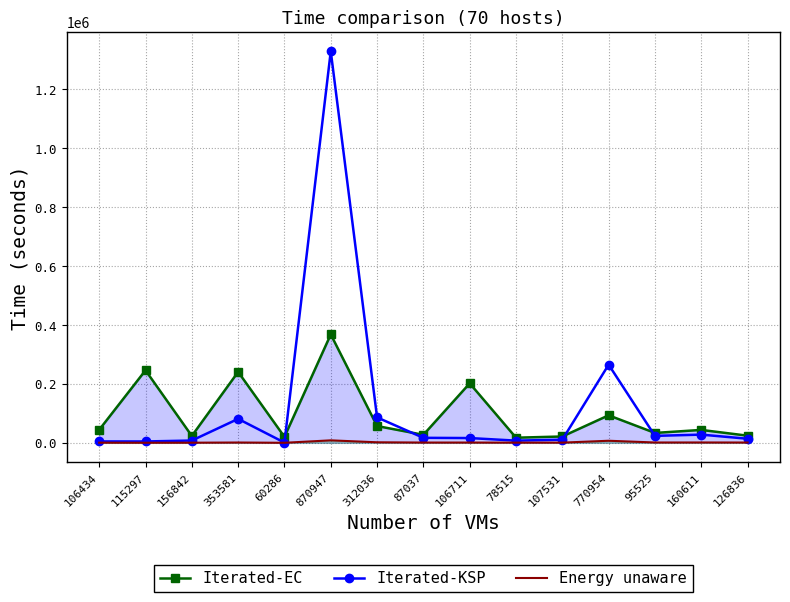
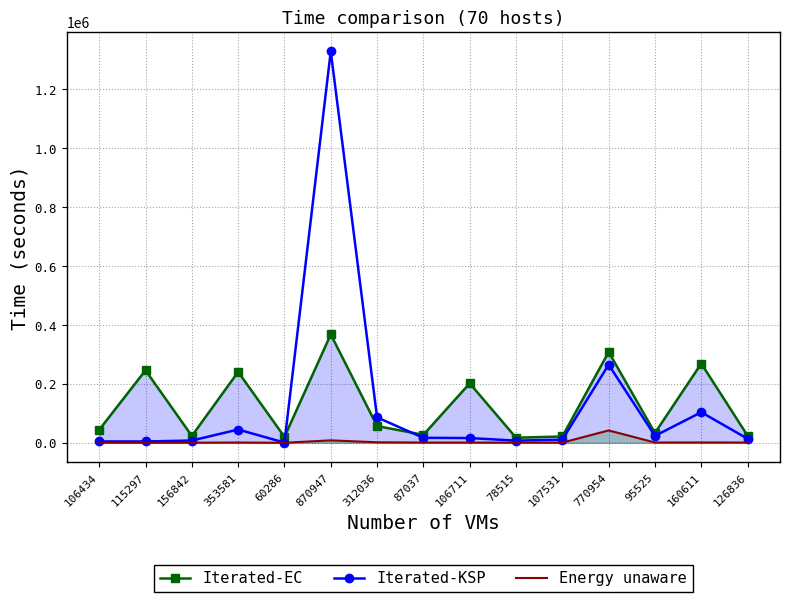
Iterated-KSP, 353581: 80000 -> 50000
Iterated-EC, 770954: 90000 -> 310000
Energy unaware, 770954: 10000 -> 40000
Iterated-EC, 160611: 40000 -> 270000
Iterated-KSP, 160611: 30000 -> 100000
